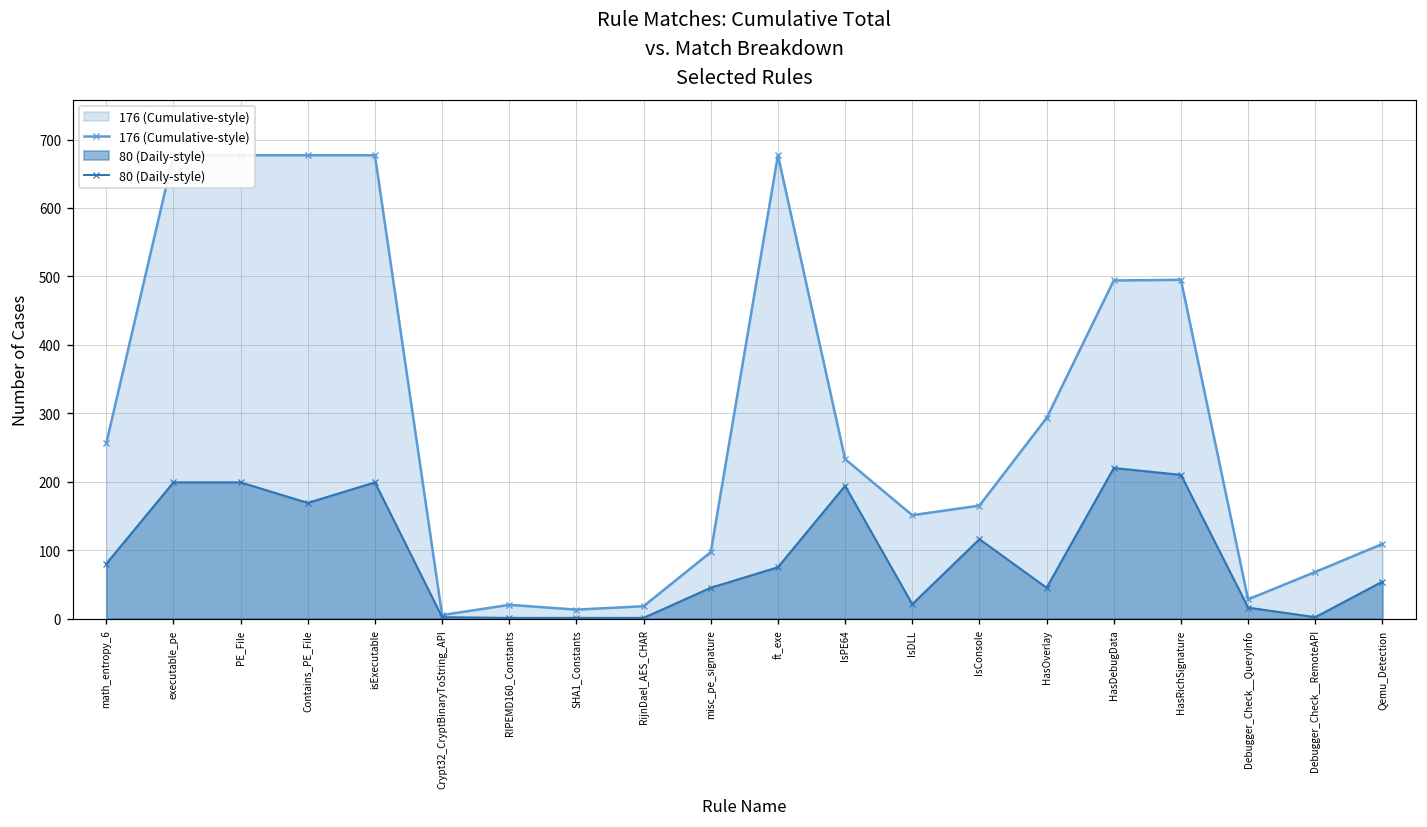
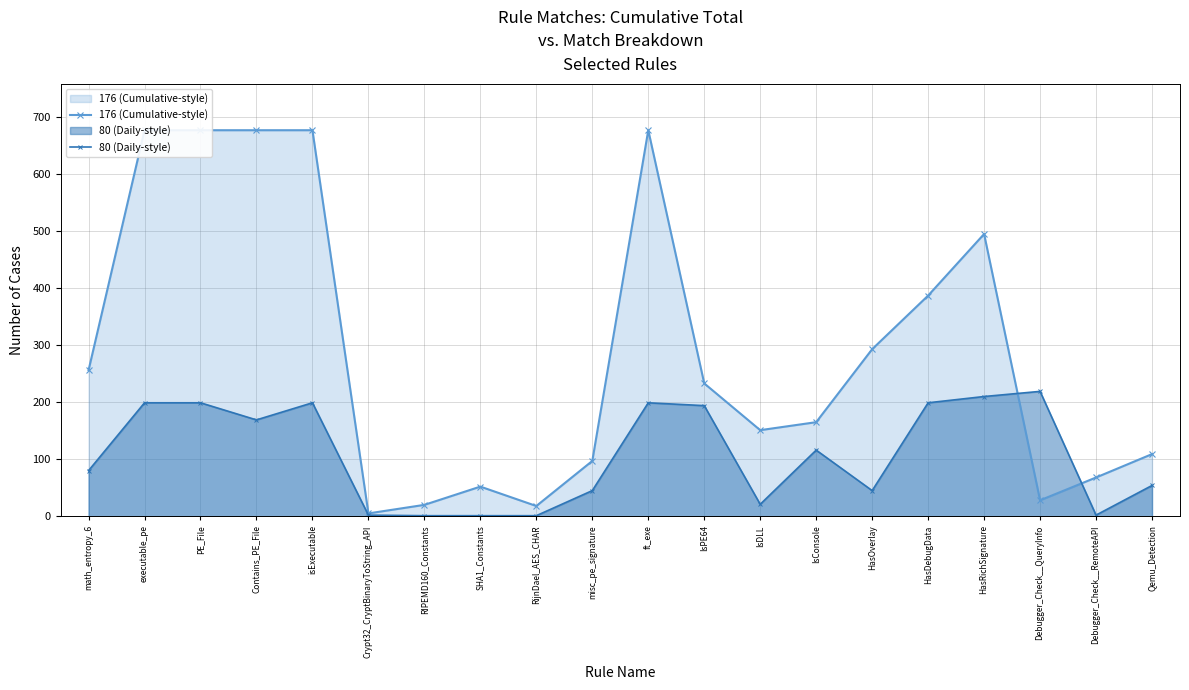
176 (Cumulative-style), SHA1_Constants: 10 -> 50
80 (Daily-style), ft_exe: 80 -> 200
176 (Cumulative-style), HasDebugData: 490 -> 390
80 (Daily-style), HasDebugData: 220 -> 200
80 (Daily-style), Debugger_Check__QueryInfo: 20 -> 220
